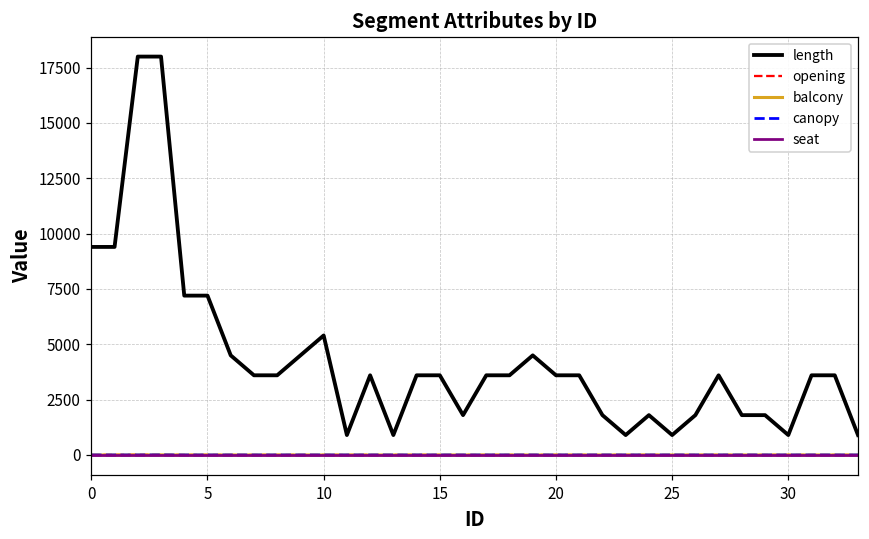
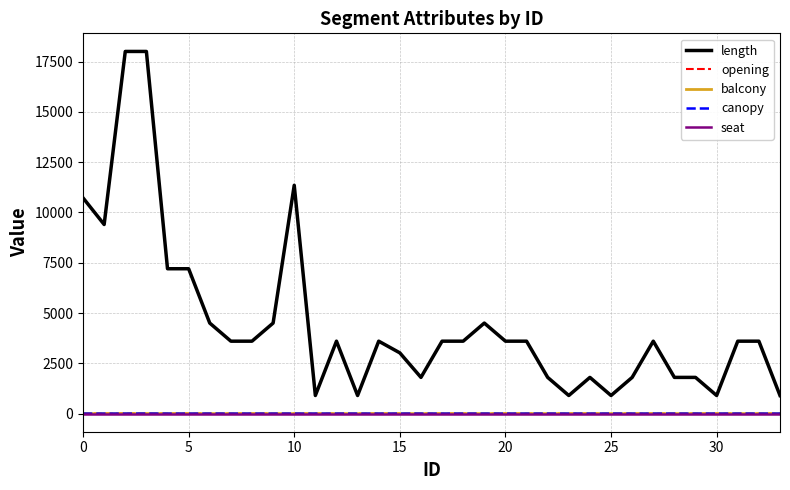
length, 0: 9400 -> 10700
length, 10: 5400 -> 11300
length, 15: 3600 -> 3000
